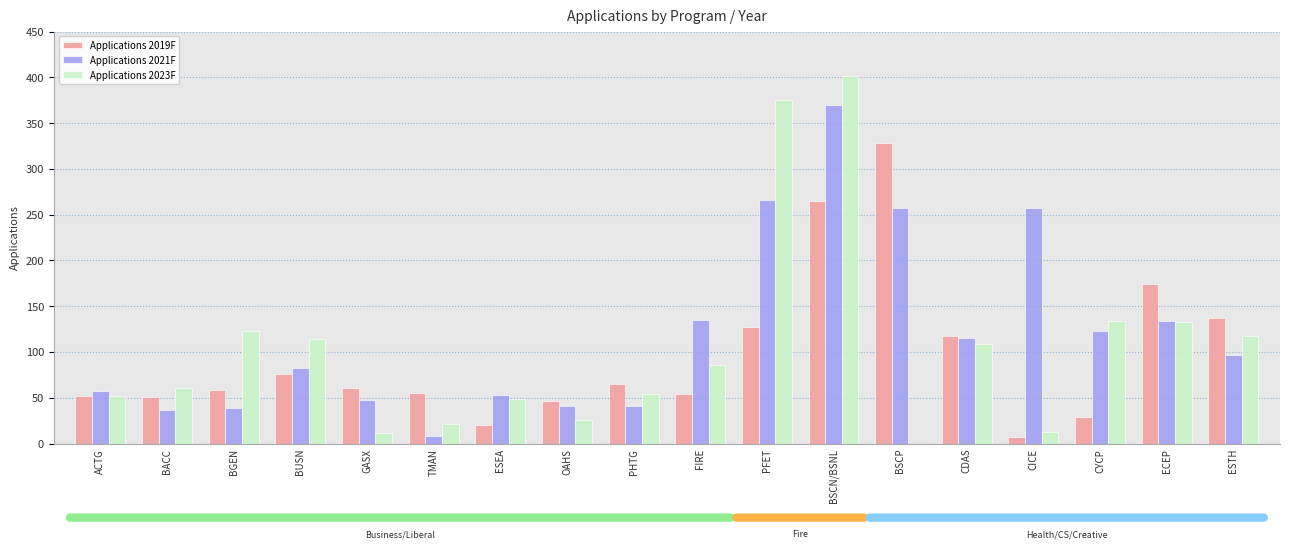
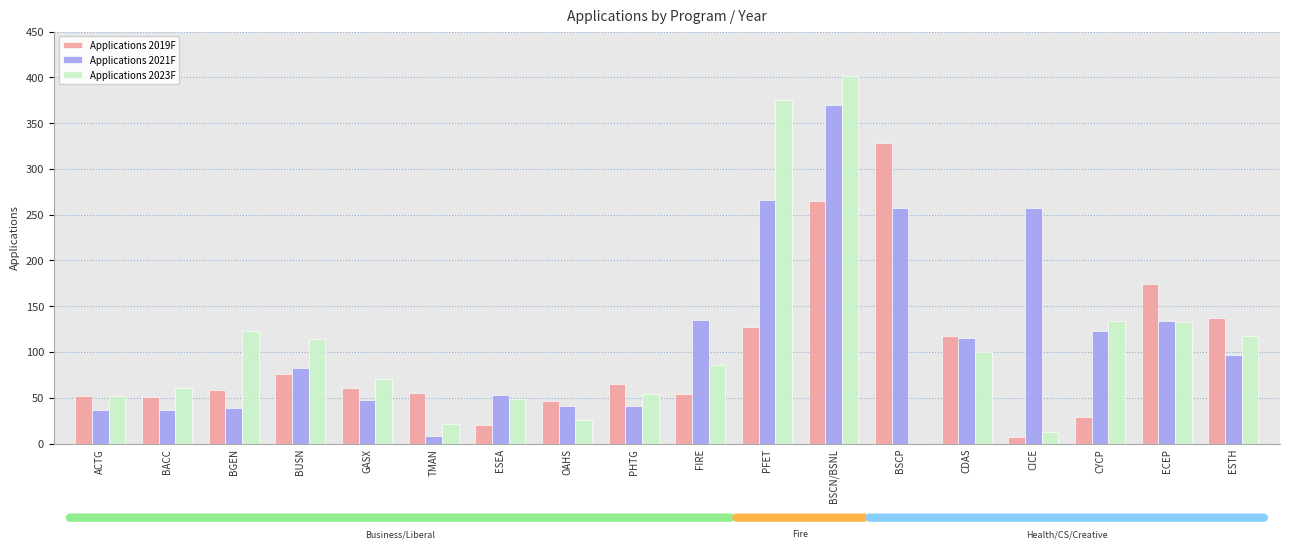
Applications 2021F, ACTG: 60 -> 40
Applications 2023F, GASX: 10 -> 70
Applications 2023F, CDAS: 110 -> 100
